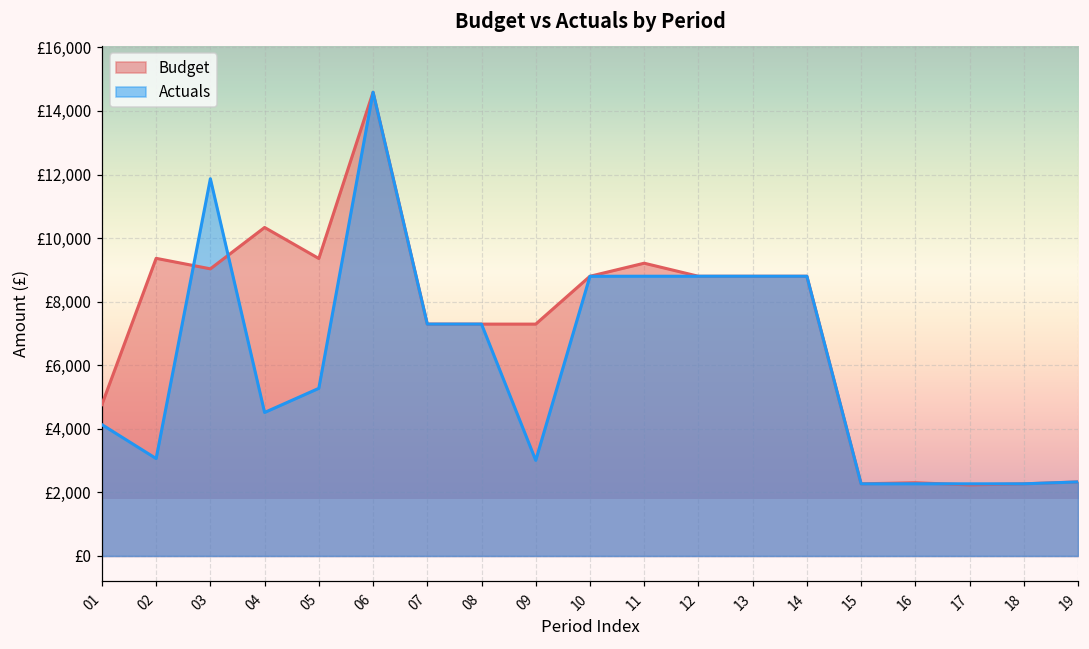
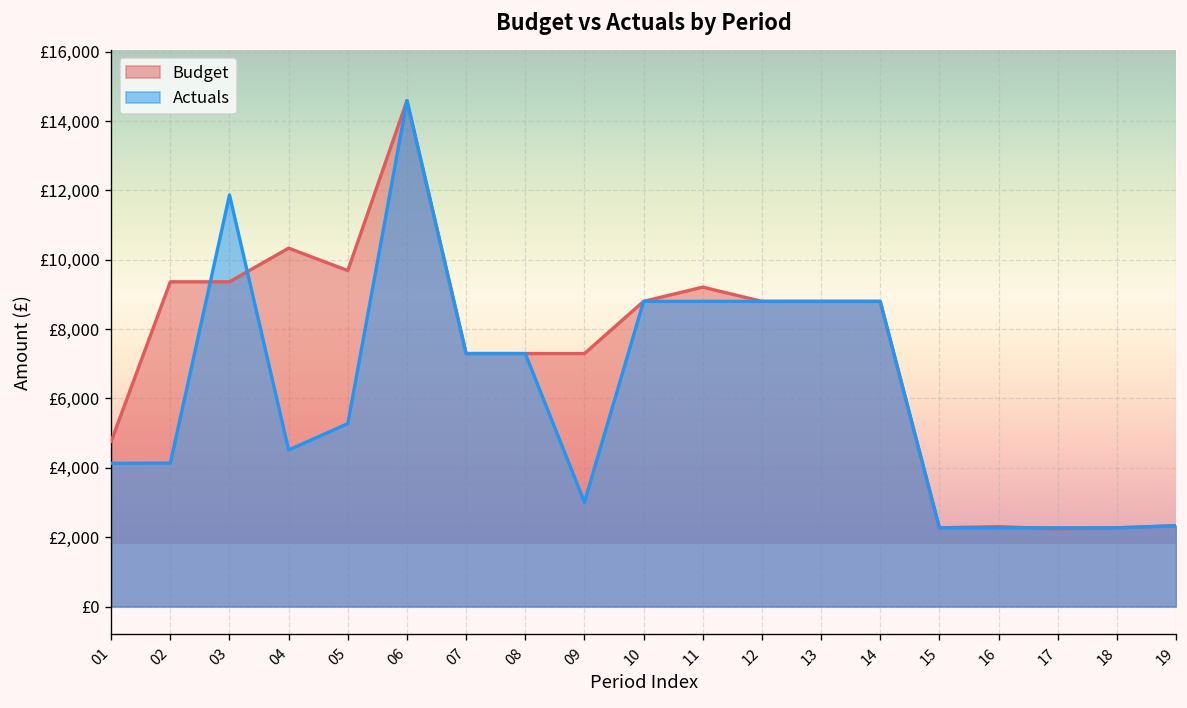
Actuals, 02: £3,100 -> £4,100
Budget, 03: £9,000 -> £9,400
Budget, 05: £9,400 -> £9,700
